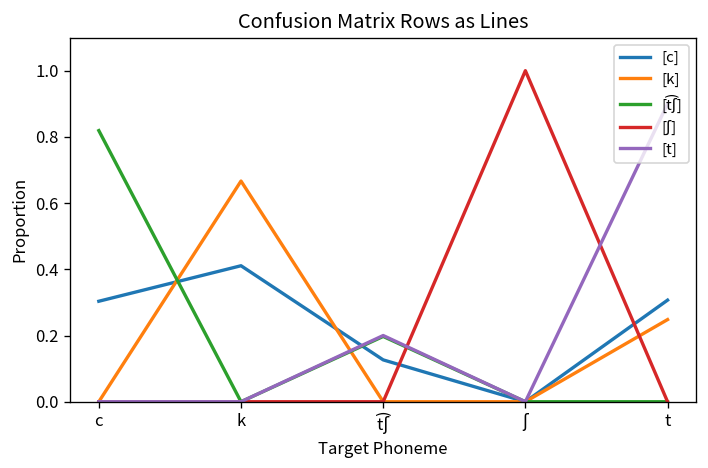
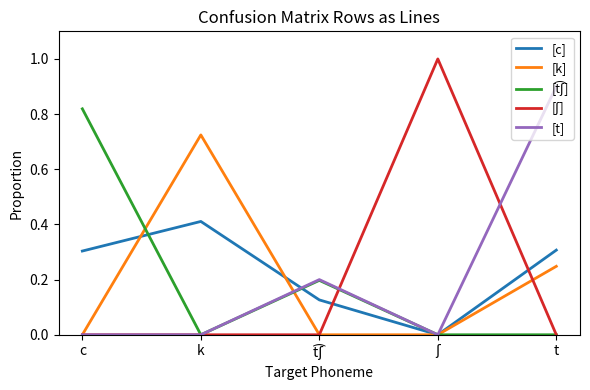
[k], k: 0.67 -> 0.72
